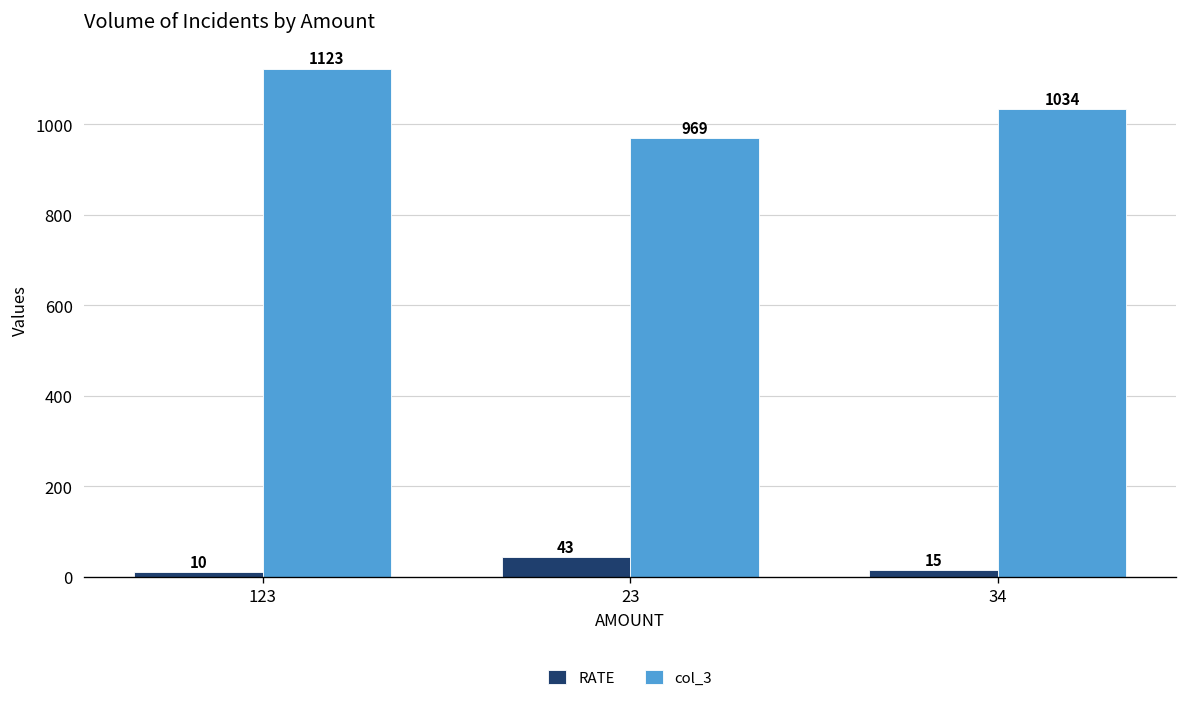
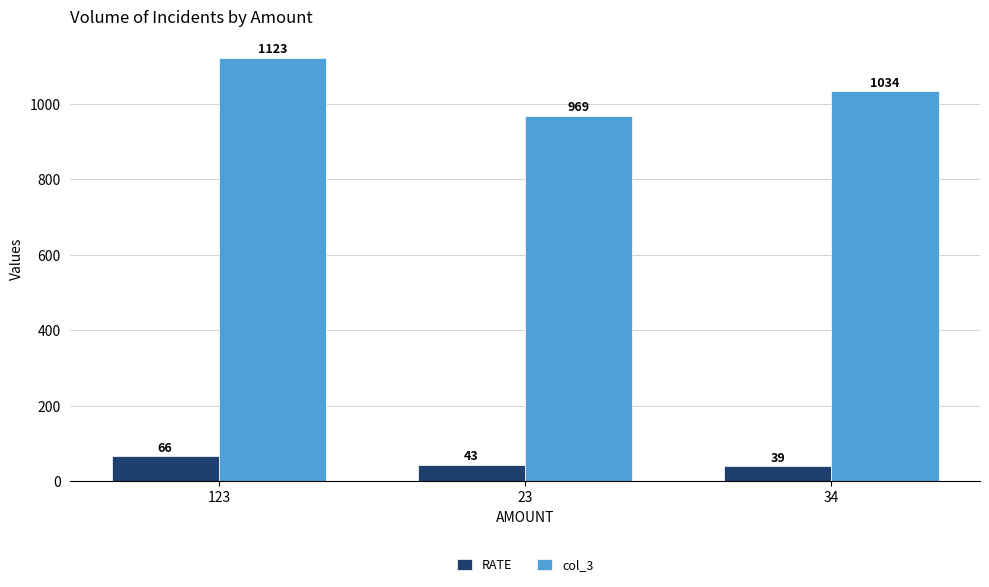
RATE, 123: 10 -> 66
RATE, 34: 15 -> 39
